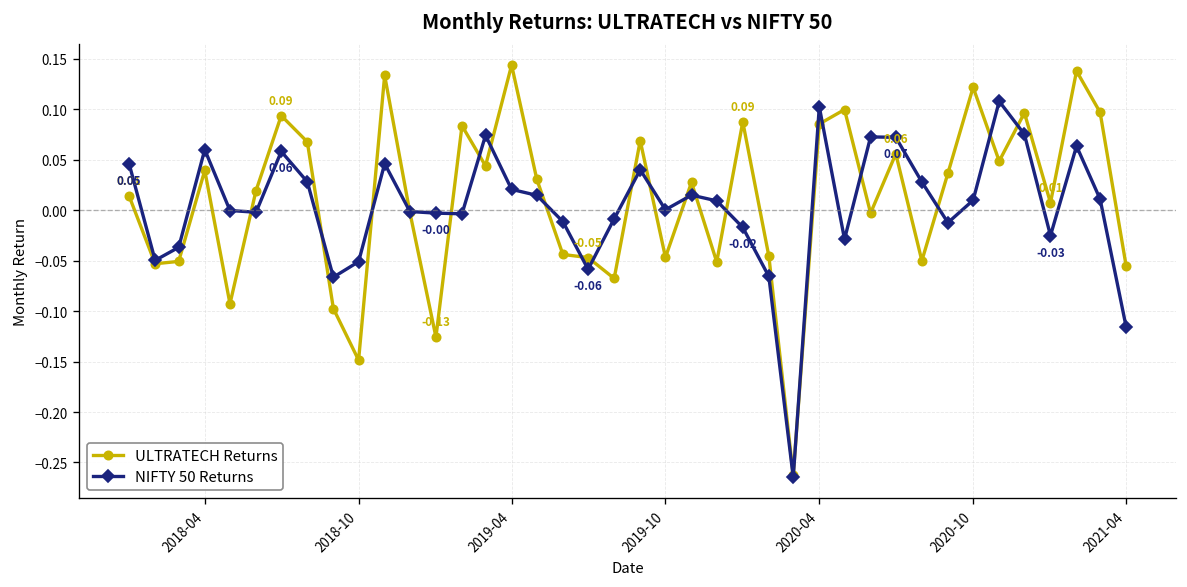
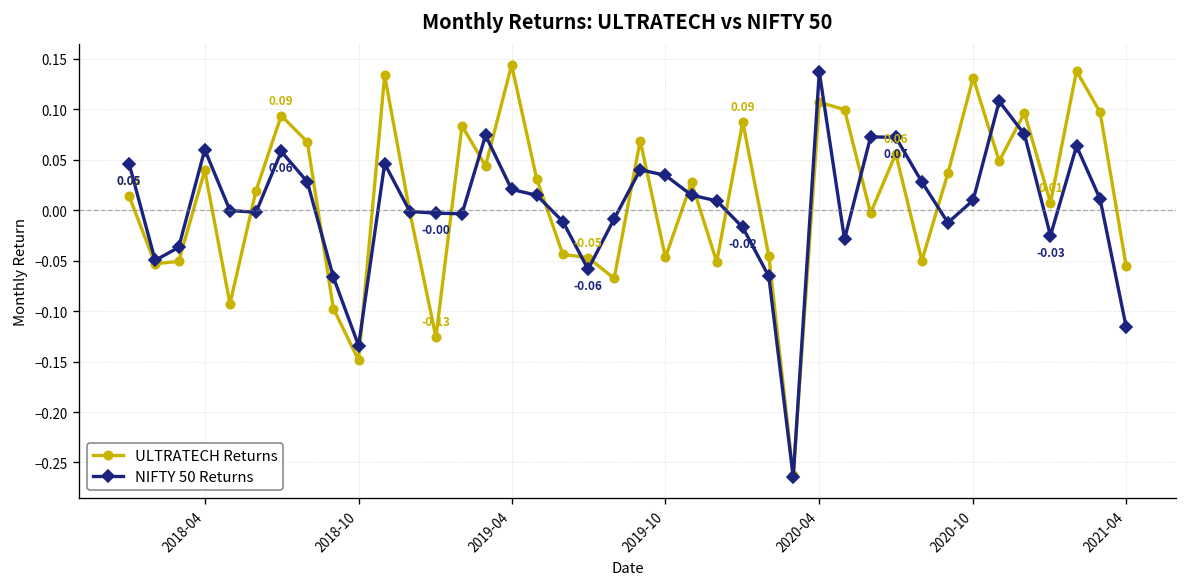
NIFTY 50 Returns, 2018-10: -0.05 -> -0.13
NIFTY 50 Returns, 2019-10: 0.00 -> 0.03
ULTRATECH Returns, 2020-04: 0.09 -> 0.11
NIFTY 50 Returns, 2020-04: 0.10 -> 0.14
ULTRATECH Returns, 2020-10: 0.12 -> 0.13
